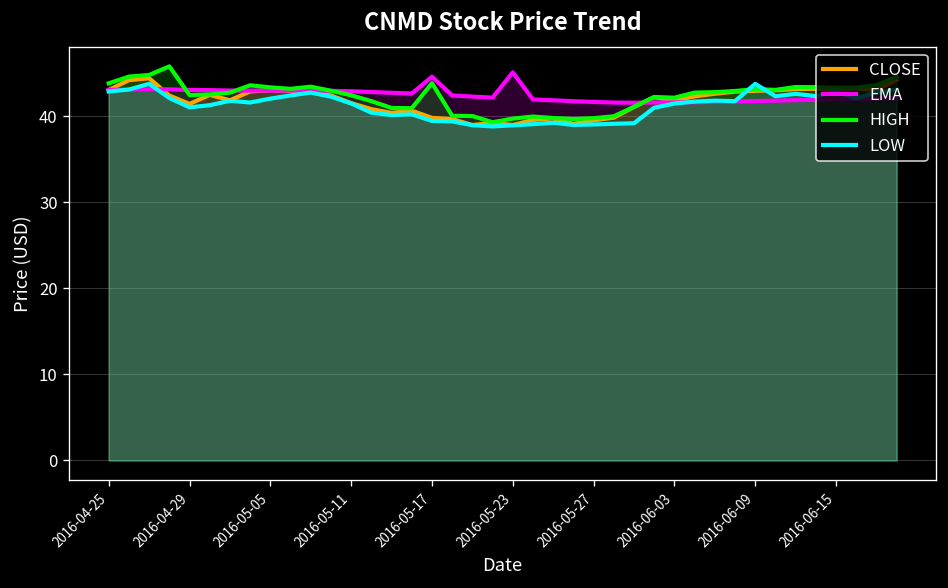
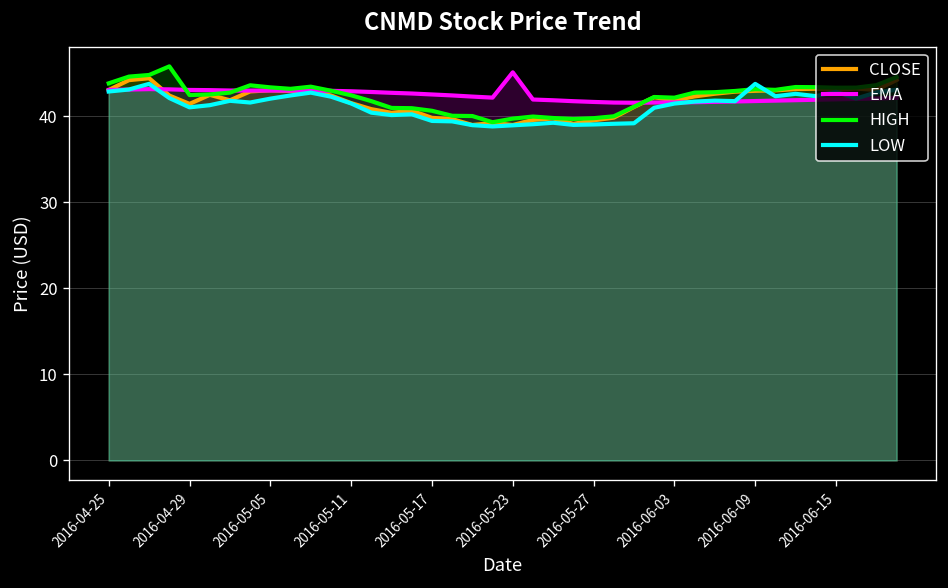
EMA, 2016-05-17: 45 -> 43
HIGH, 2016-05-17: 44 -> 41
